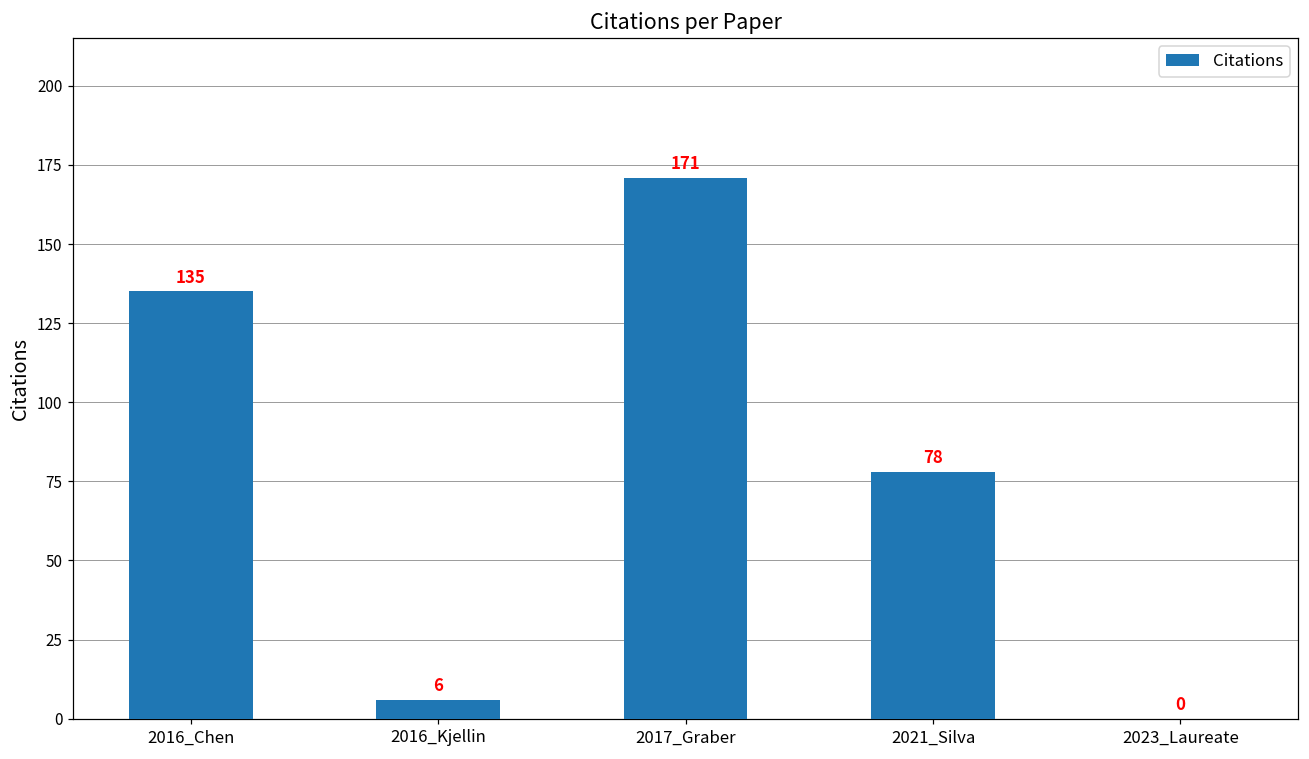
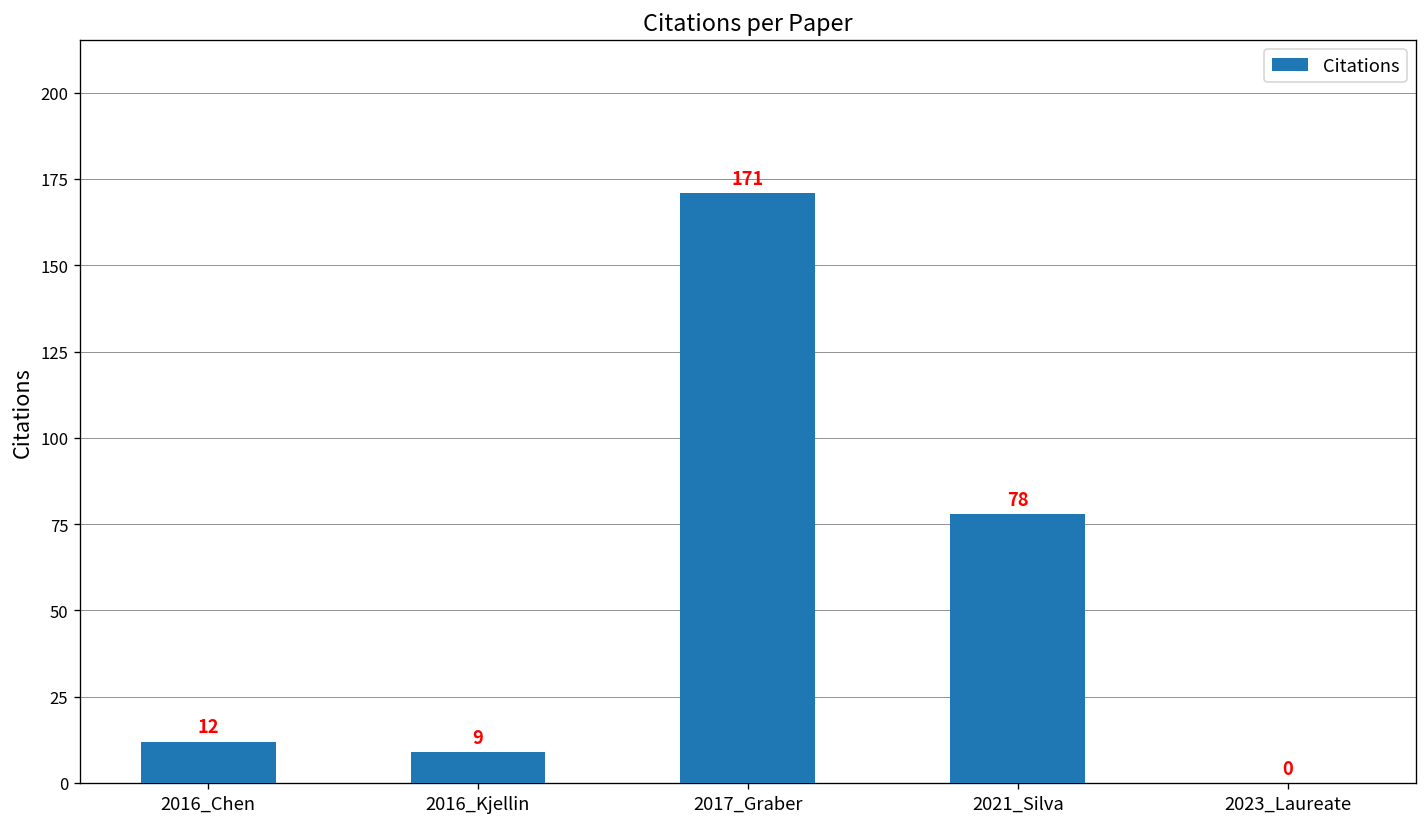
2016_Chen: 135 -> 12
2016_Kjellin: 6 -> 9
